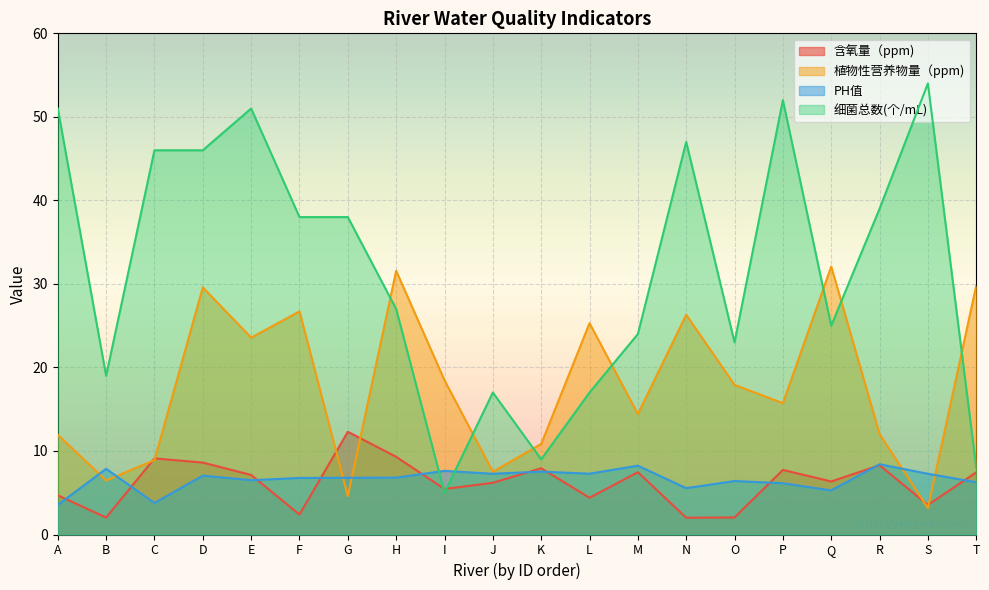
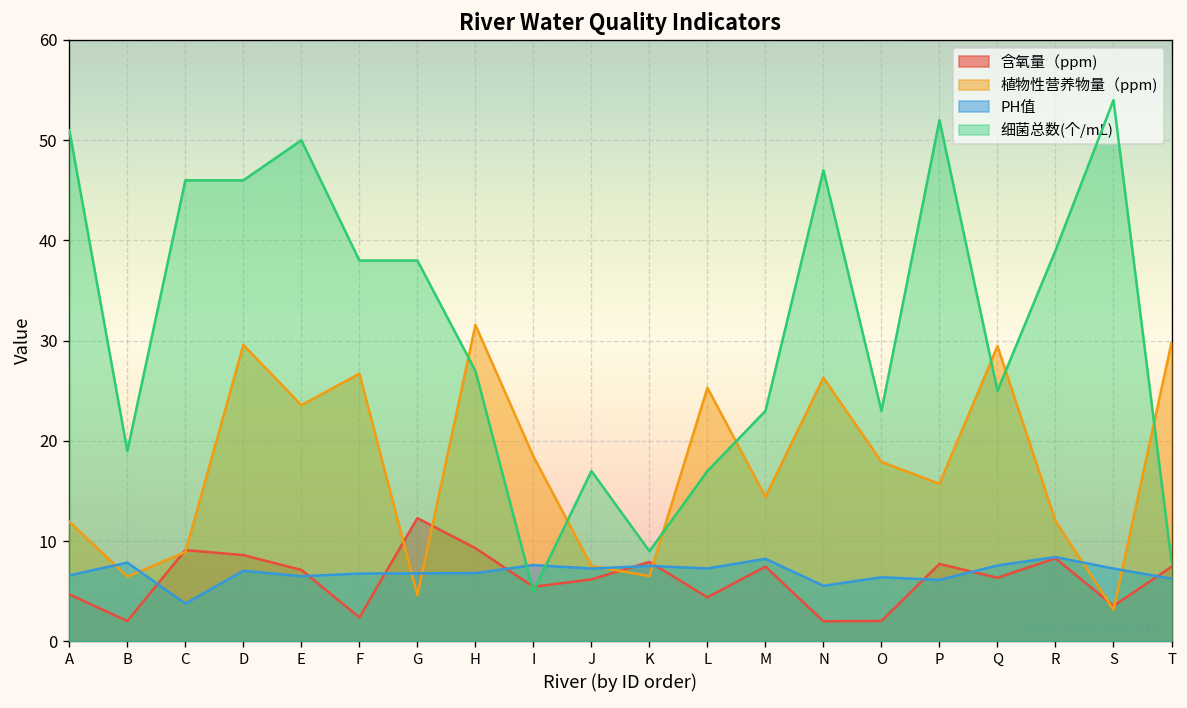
PH值, A: 4 -> 7
细菌总数(个/mL), E: 51 -> 50
植物性营养物量（ppm), K: 11 -> 7
细菌总数(个/mL), M: 24 -> 23
植物性营养物量（ppm), Q: 32 -> 29
PH值, Q: 5 -> 8
